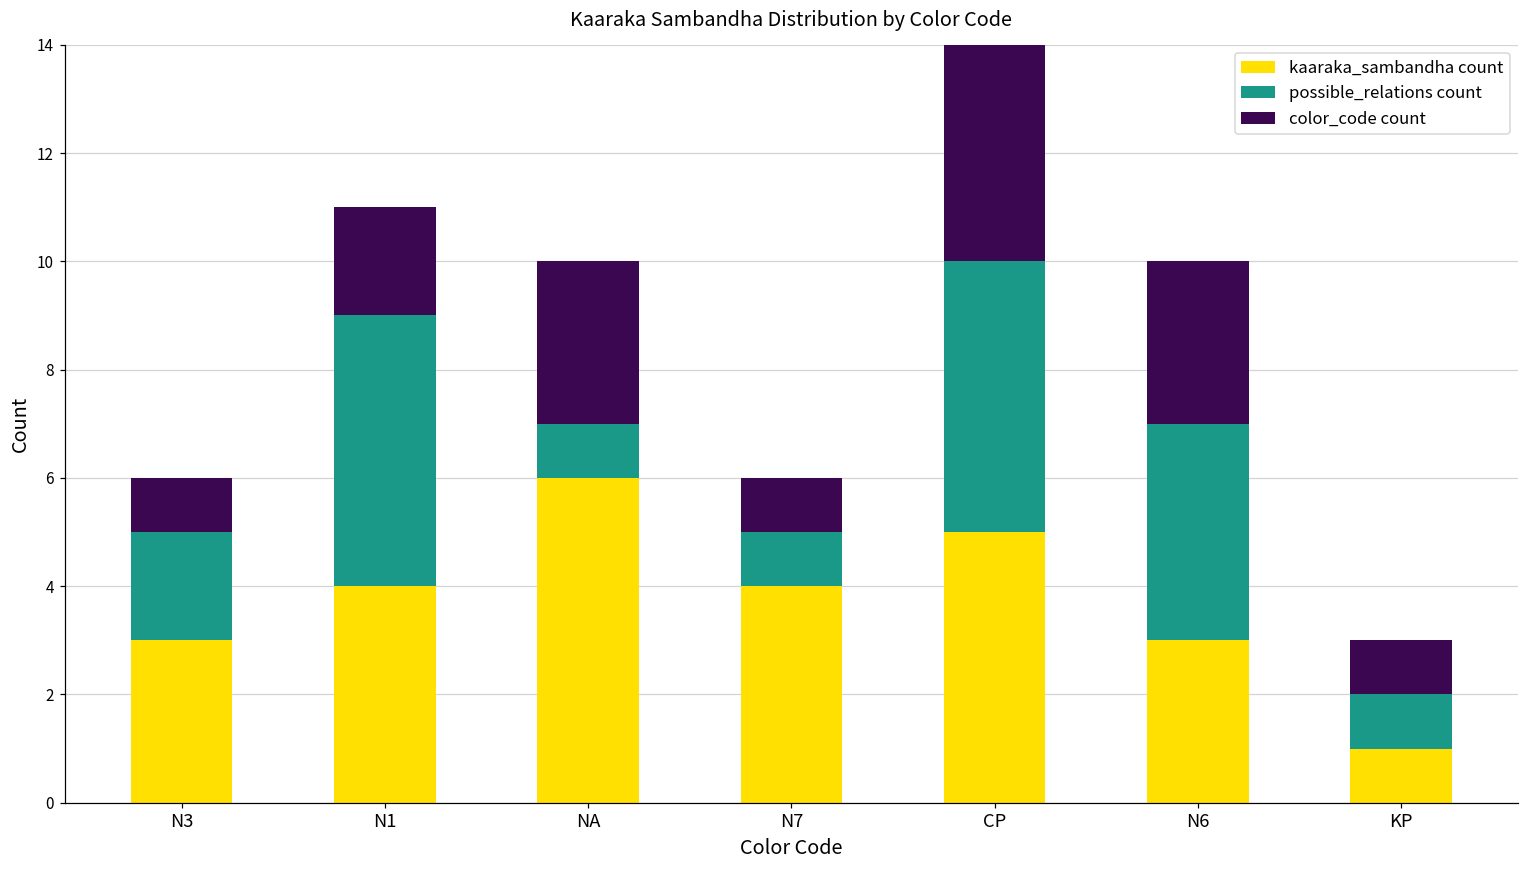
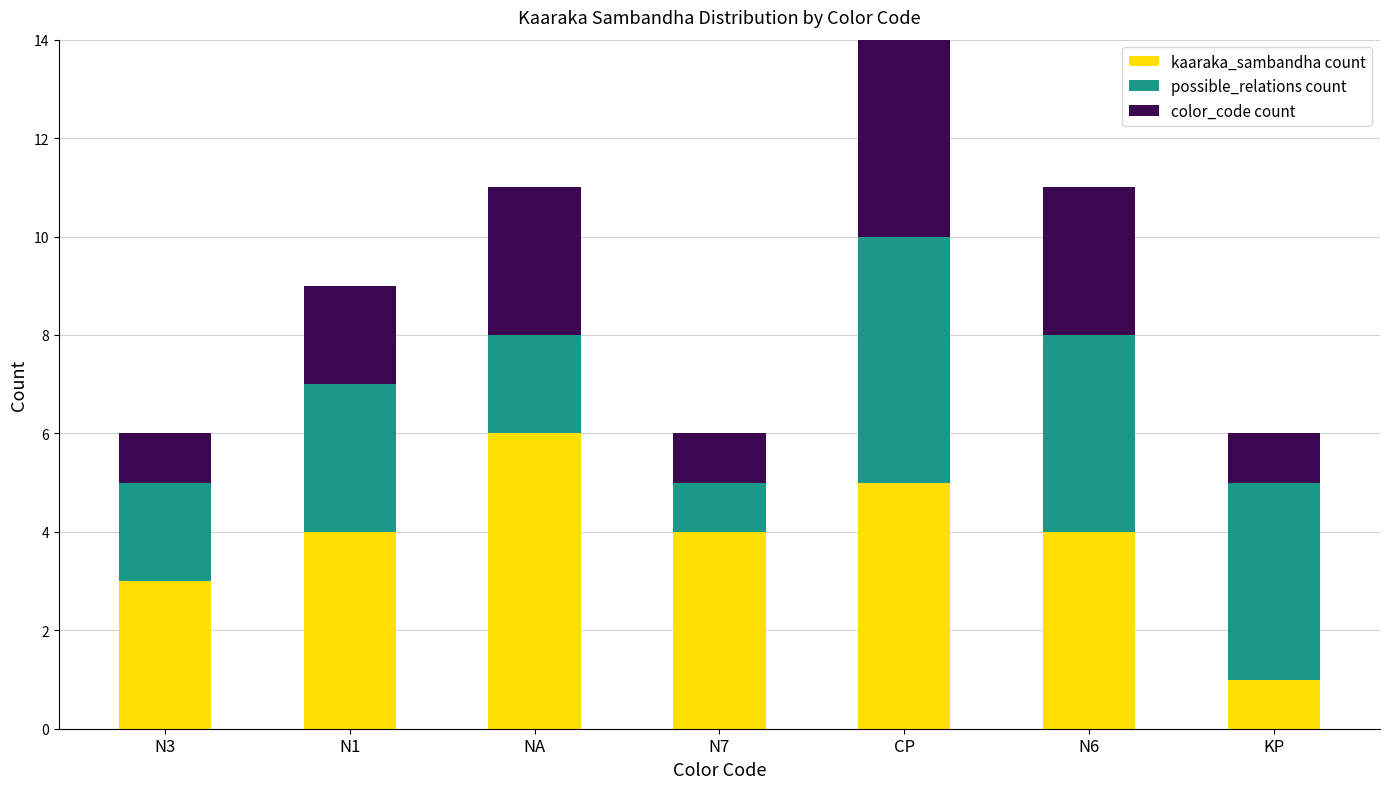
possible_relations count, N1: 5 -> 3
possible_relations count, NA: 1 -> 2
kaaraka_sambandha count, N6: 3 -> 4
possible_relations count, KP: 1 -> 4
